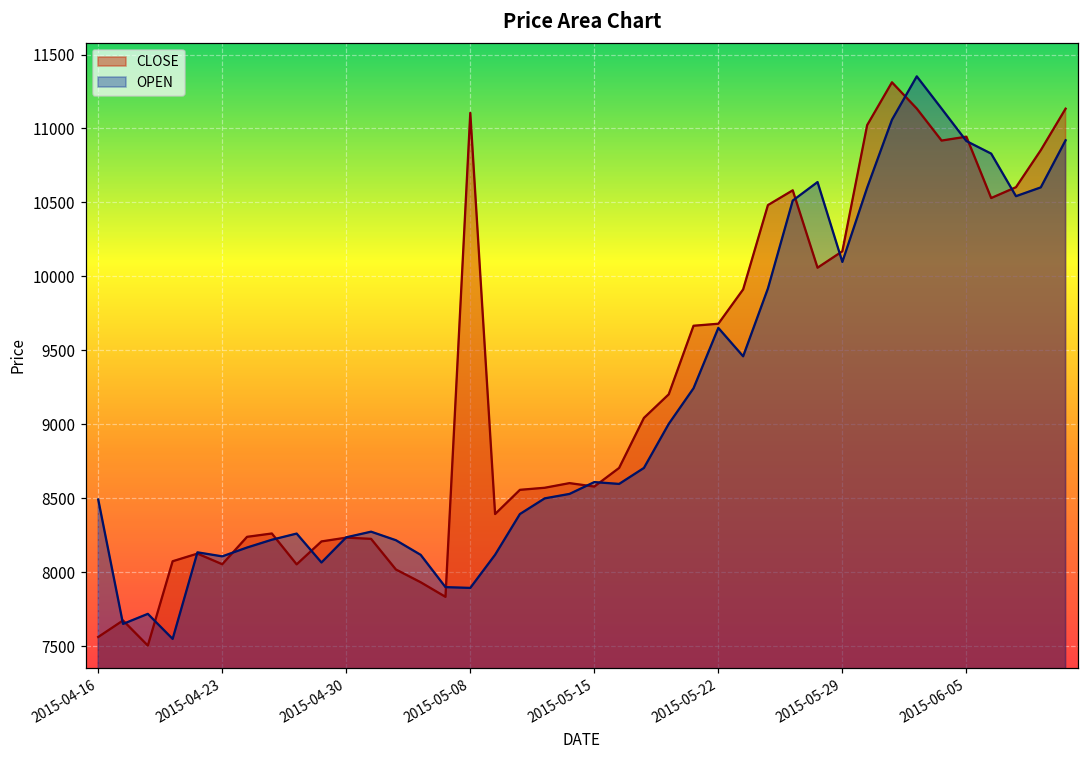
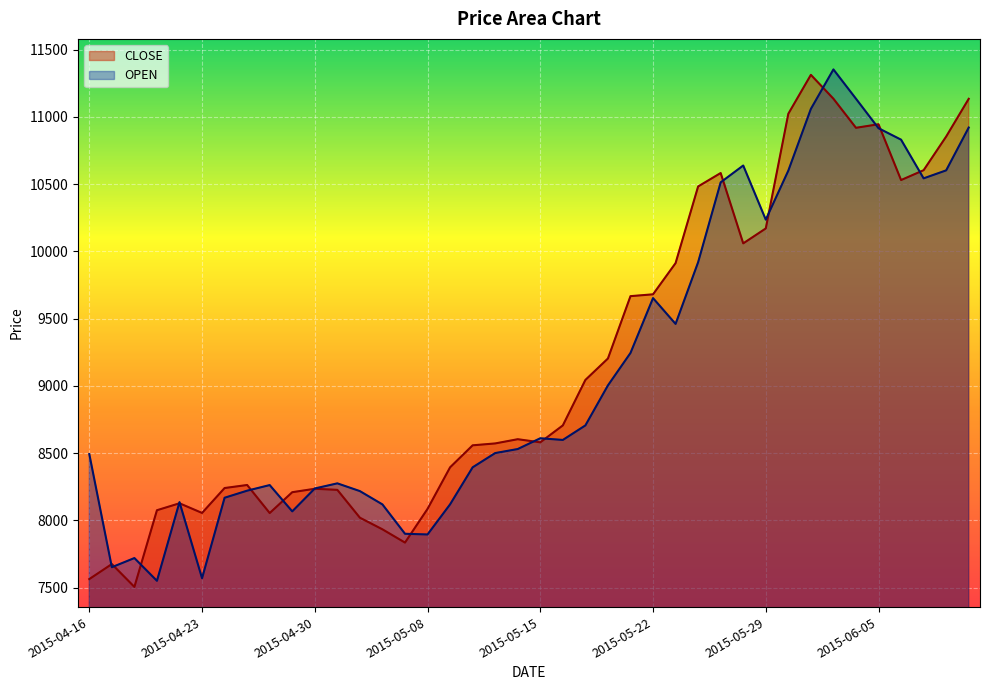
OPEN, 2015-04-23: 8110 -> 7570
CLOSE, 2015-05-08: 11110 -> 8090
OPEN, 2015-05-29: 10100 -> 10240
